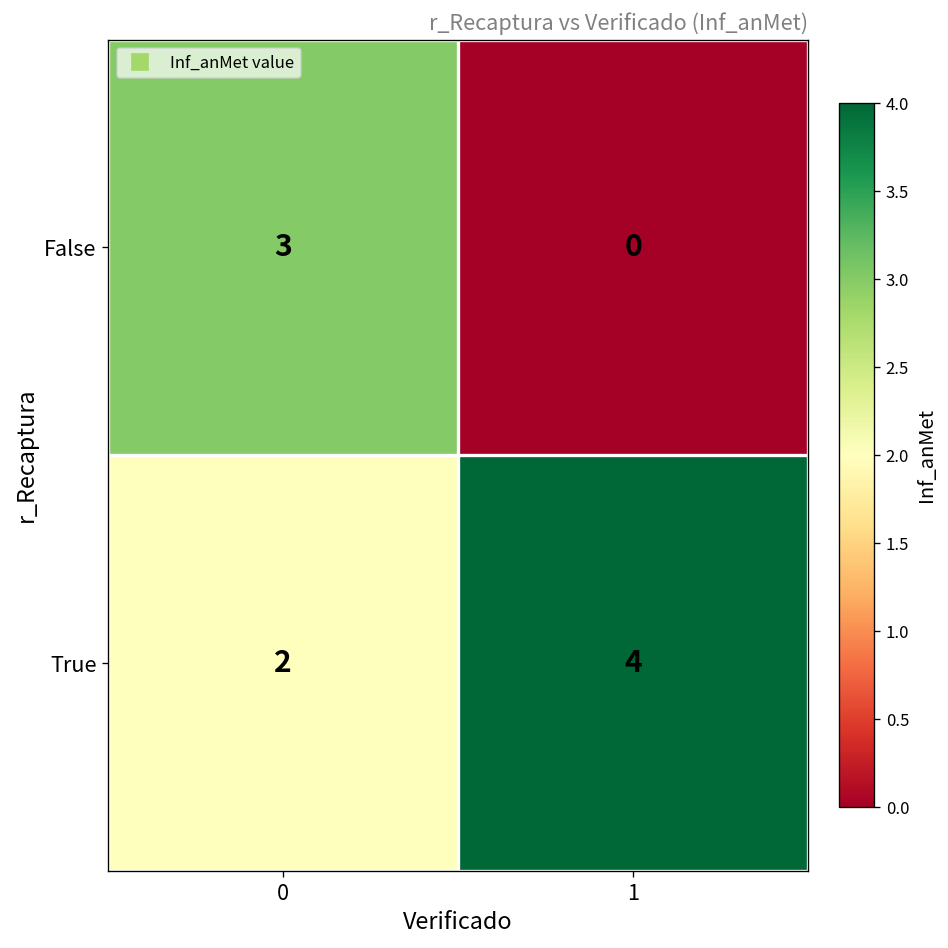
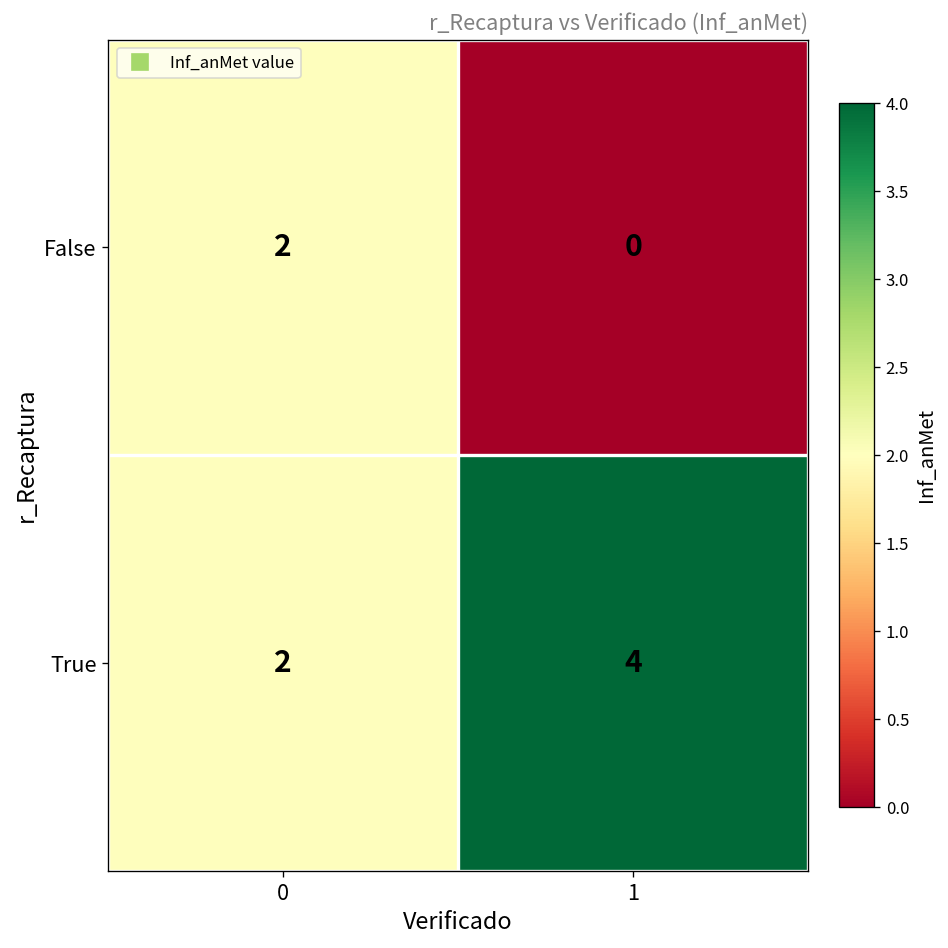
False, 0: 3 -> 2
